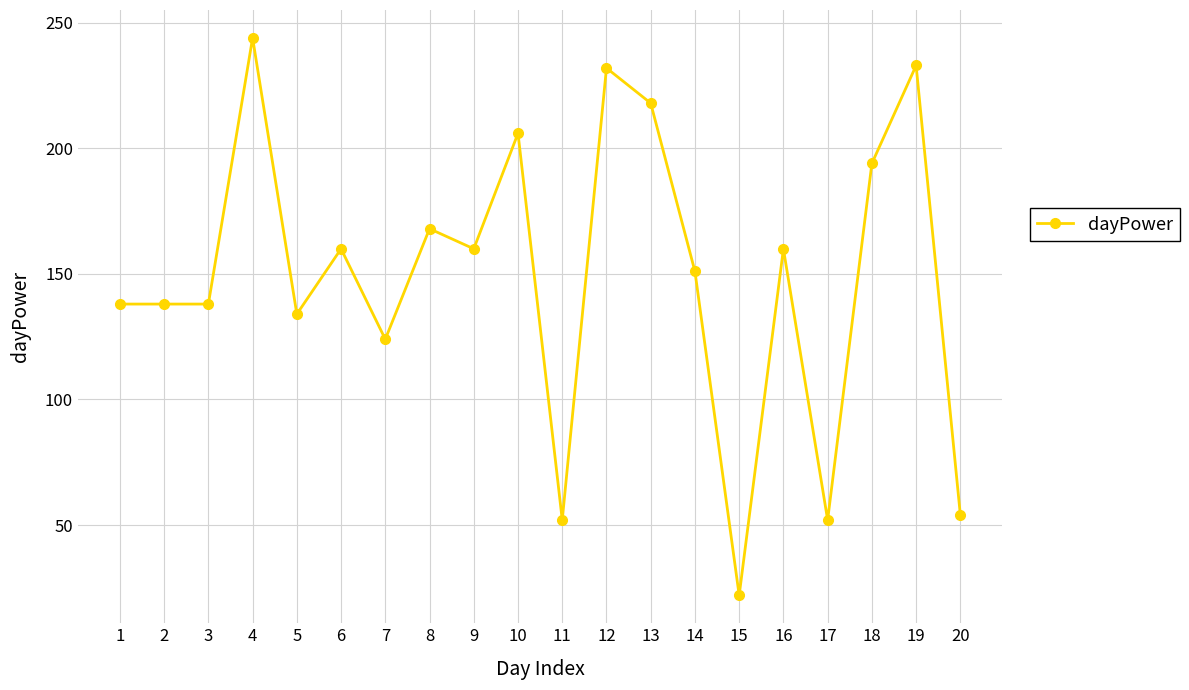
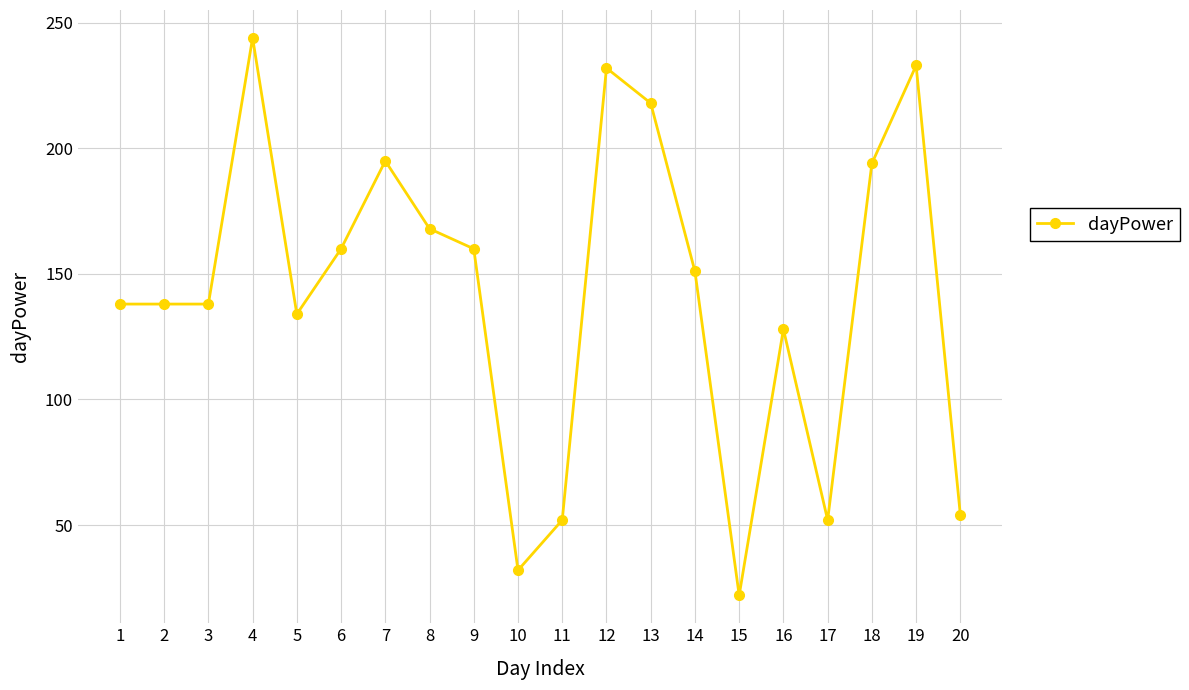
7: 124 -> 195
10: 206 -> 32
16: 160 -> 128
